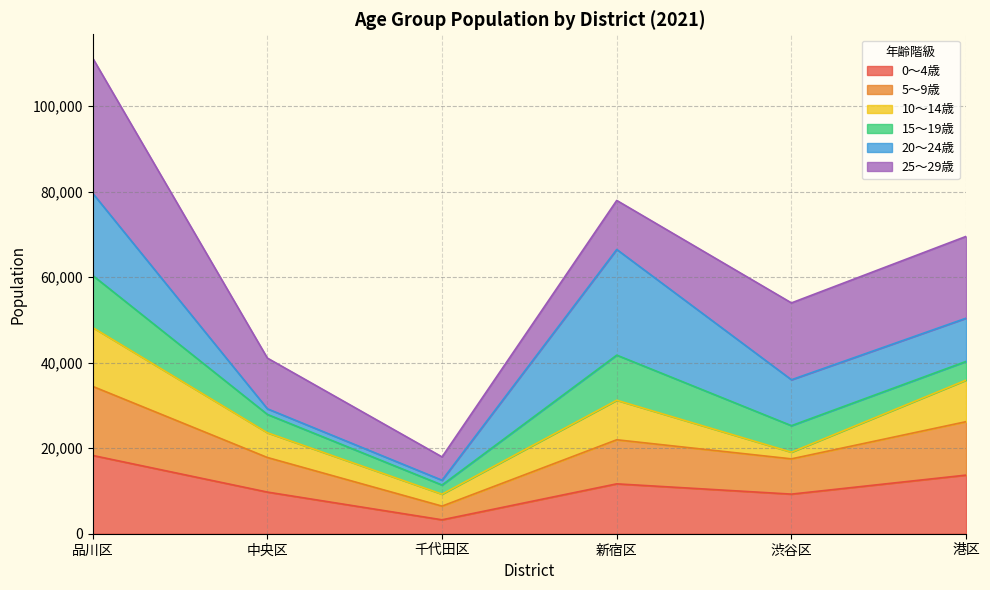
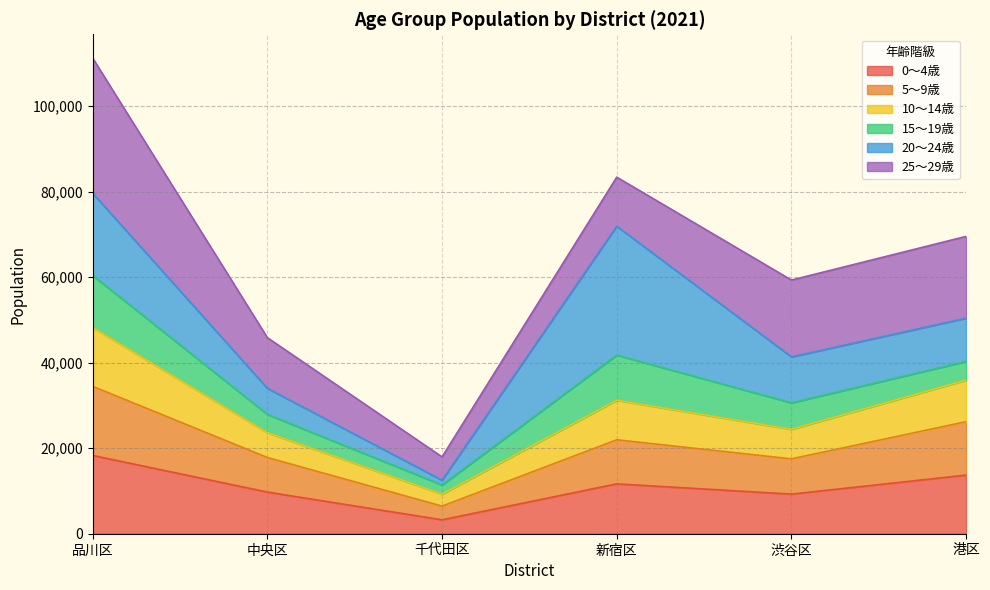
20～24歳, 中央区: 1,000 -> 6,000
20～24歳, 新宿区: 25,000 -> 30,000
10～14歳, 渋谷区: 2,000 -> 7,000
